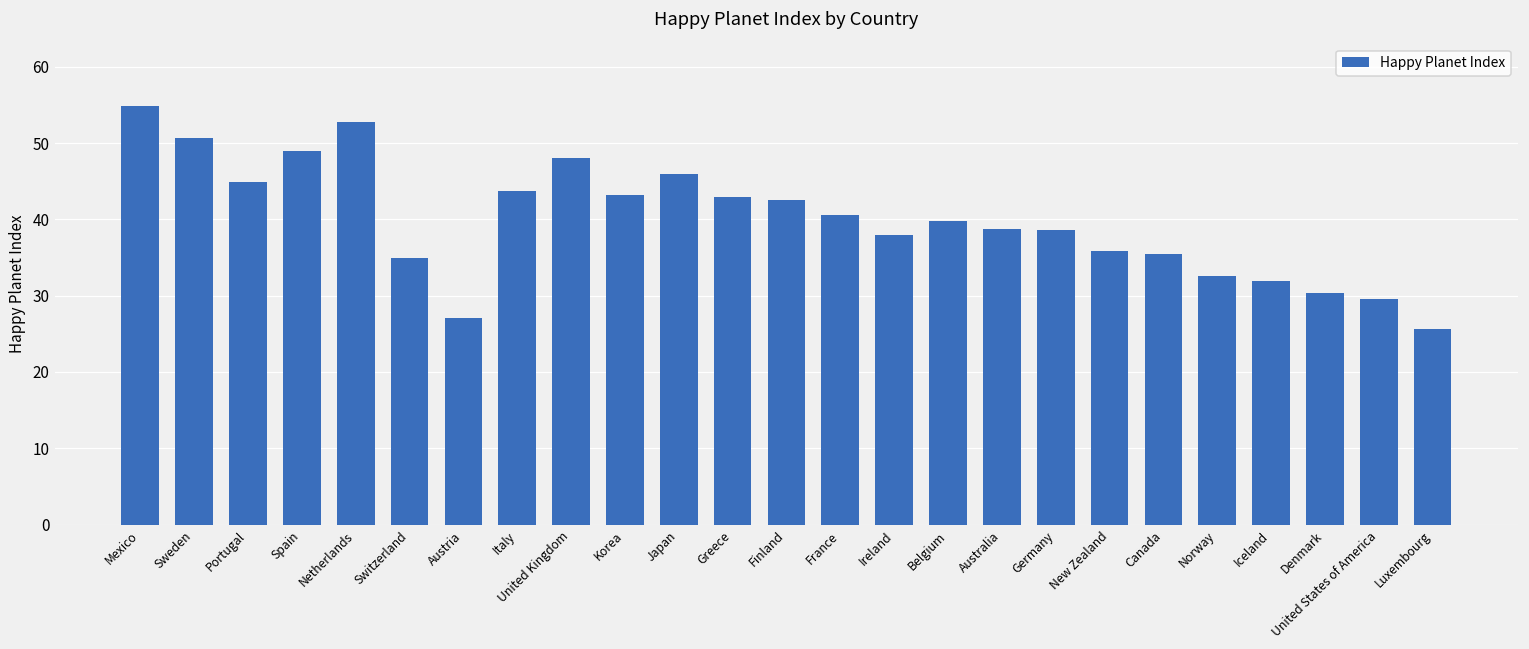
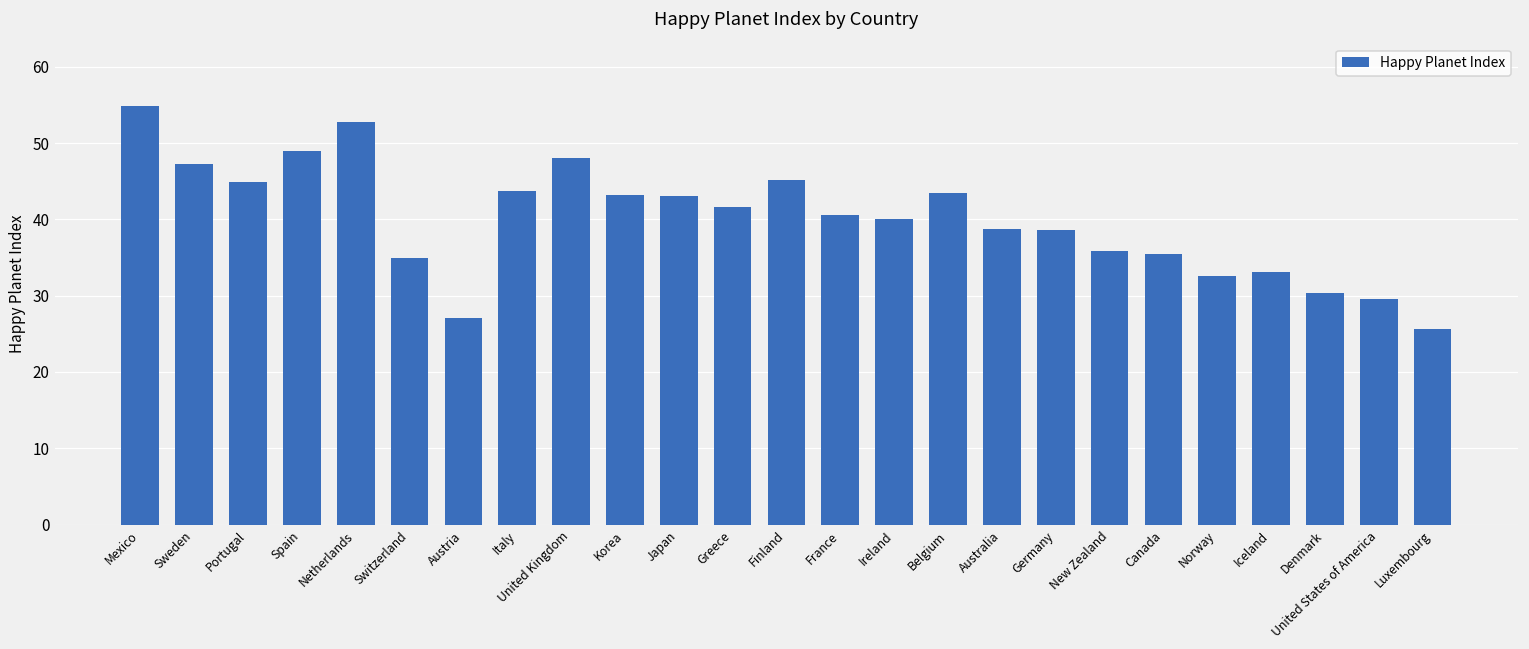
Sweden: 51 -> 47
Japan: 46 -> 43
Greece: 43 -> 42
Finland: 43 -> 45
Ireland: 38 -> 40
Belgium: 40 -> 43
Iceland: 32 -> 33
